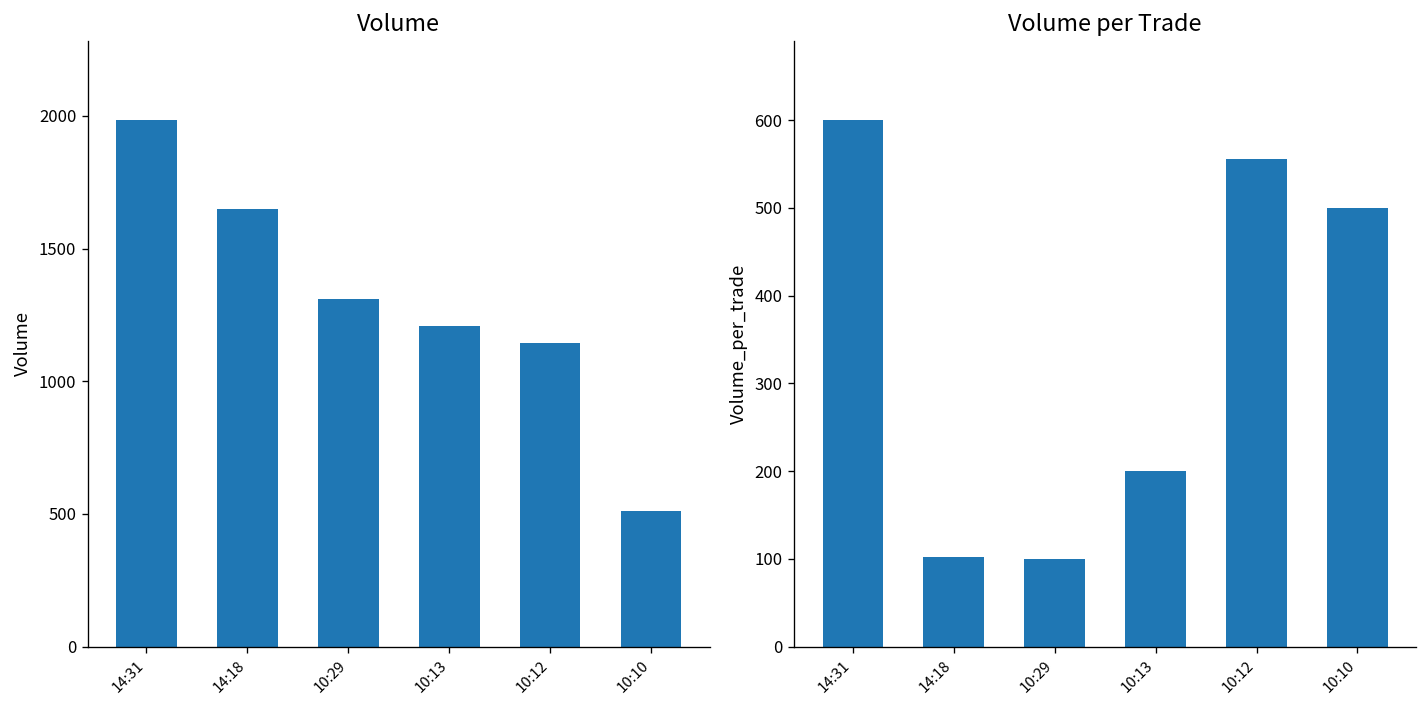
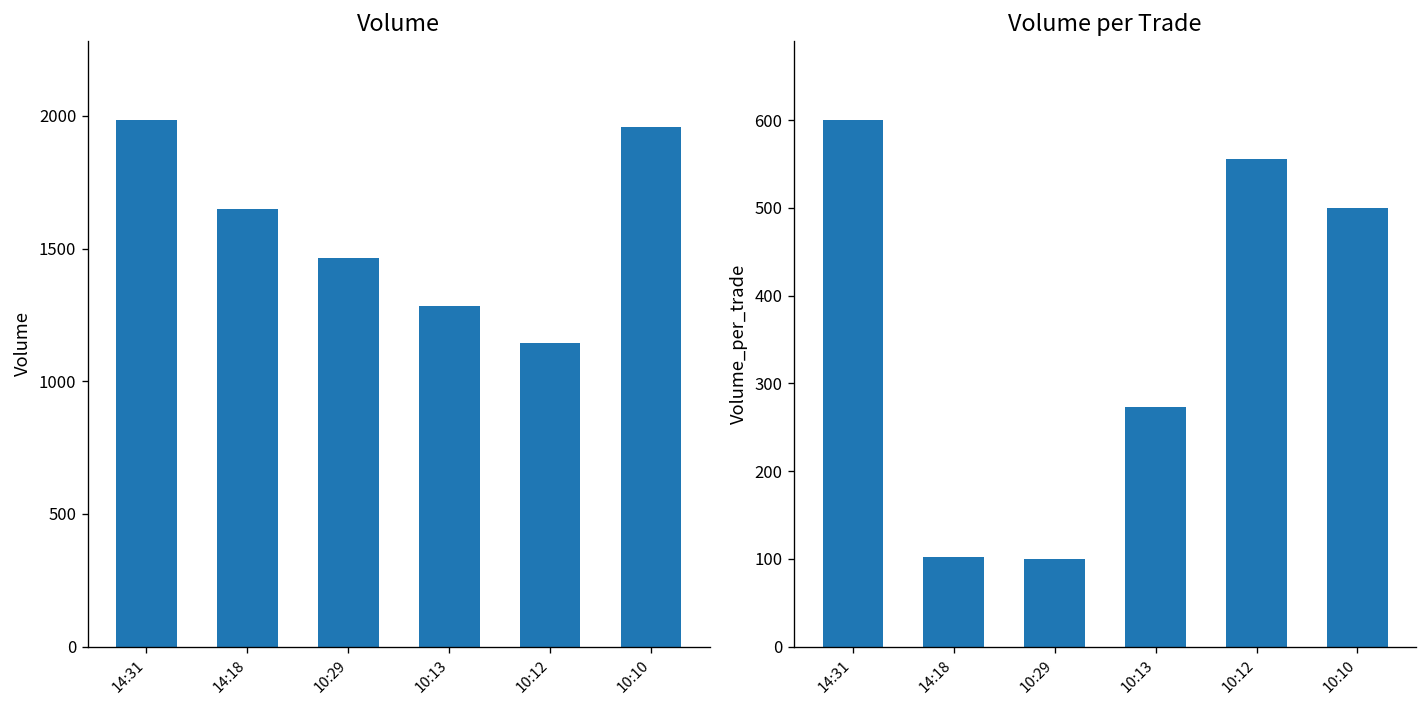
Volume, 10:29: 1310 -> 1470
Volume, 10:13: 1210 -> 1280
Volume, 10:10: 510 -> 1960
Volume per Trade, 10:13: 200 -> 270
